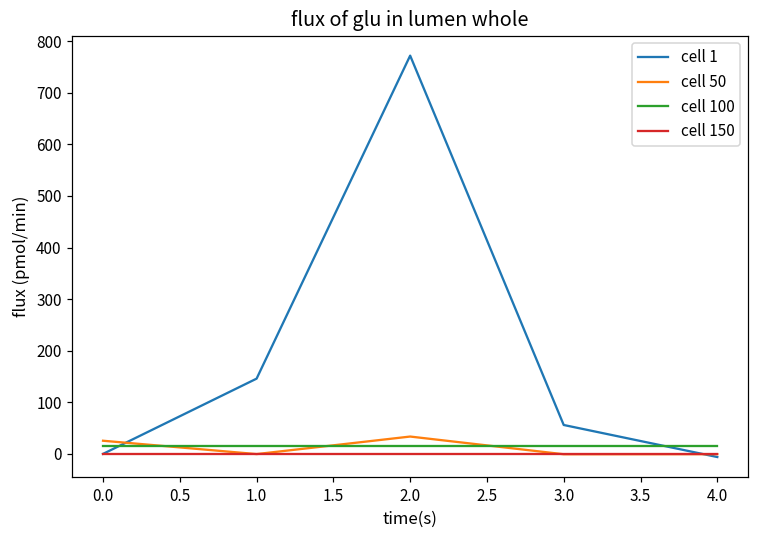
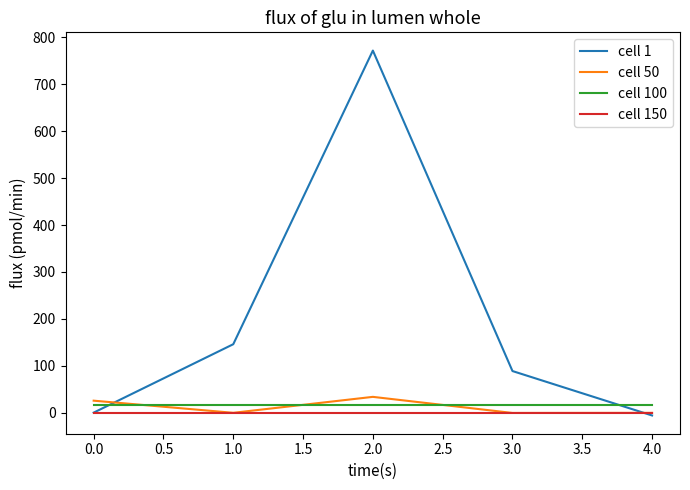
cell 1, 3.0: 60 -> 90
